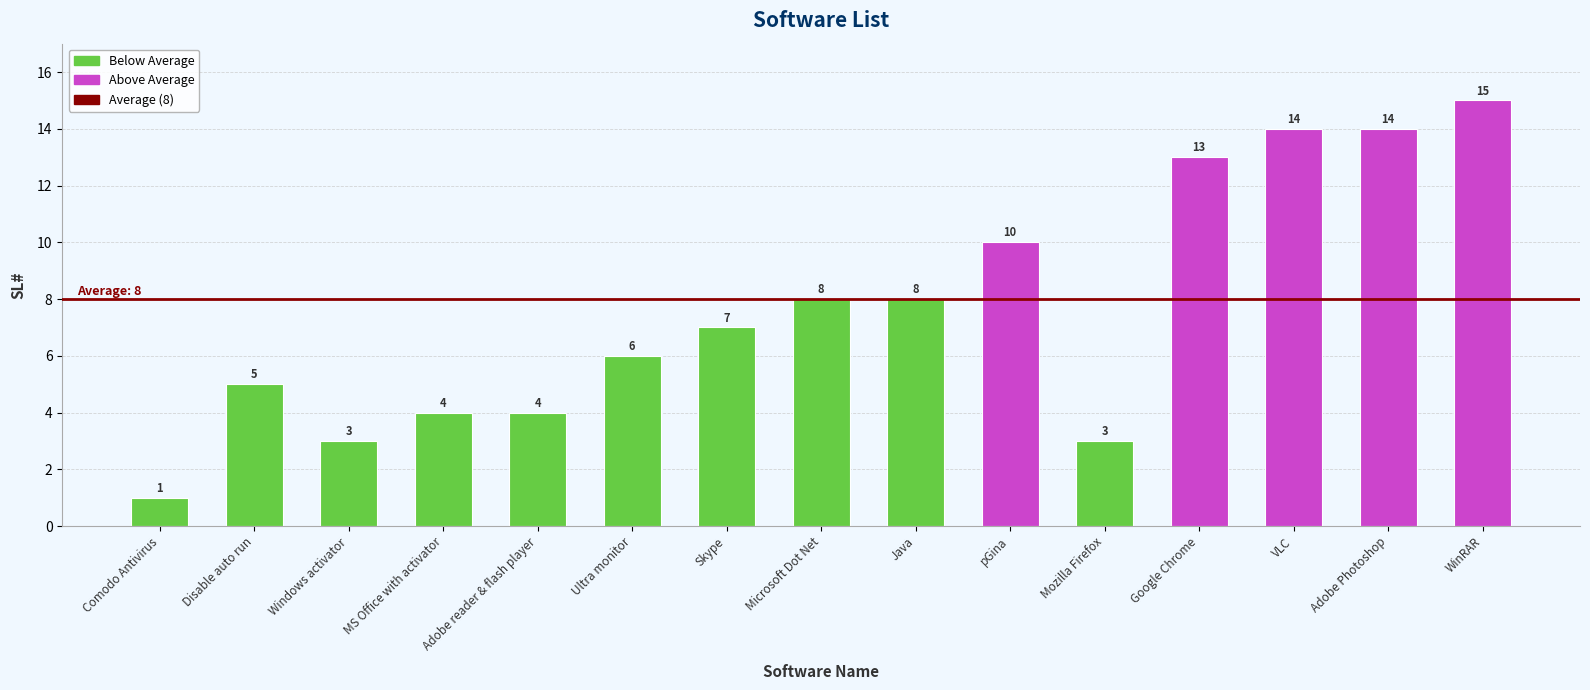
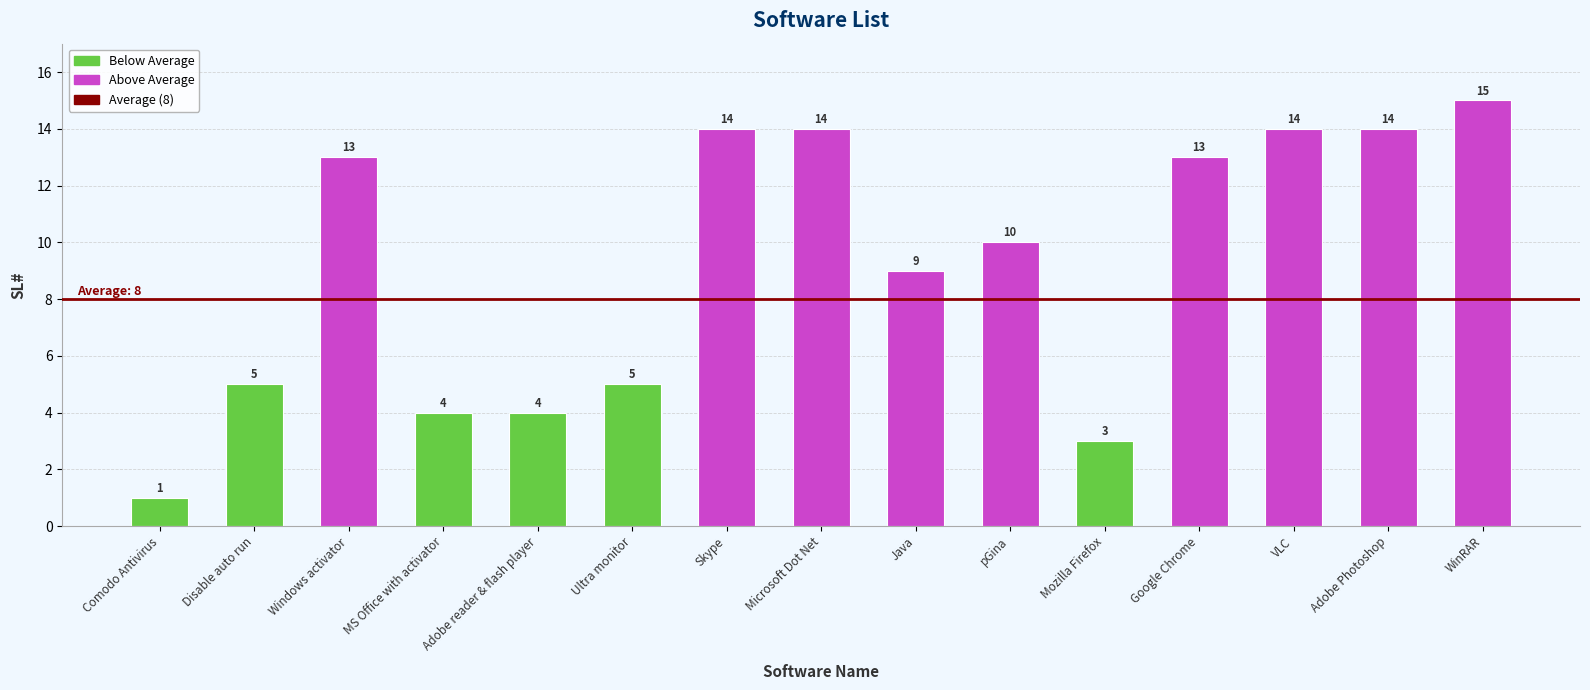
Windows activator: 3 -> 13
Ultra monitor: 6 -> 5
Skype: 7 -> 14
Microsoft Dot Net: 8 -> 14
Java: 8 -> 9
